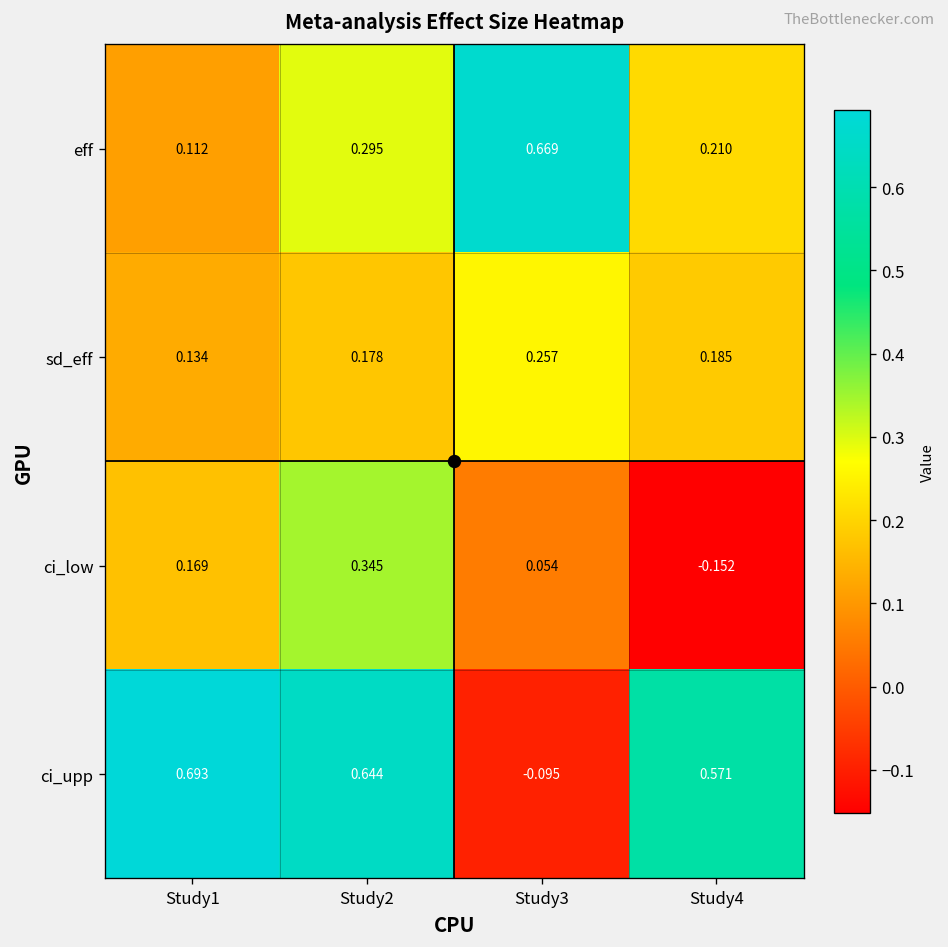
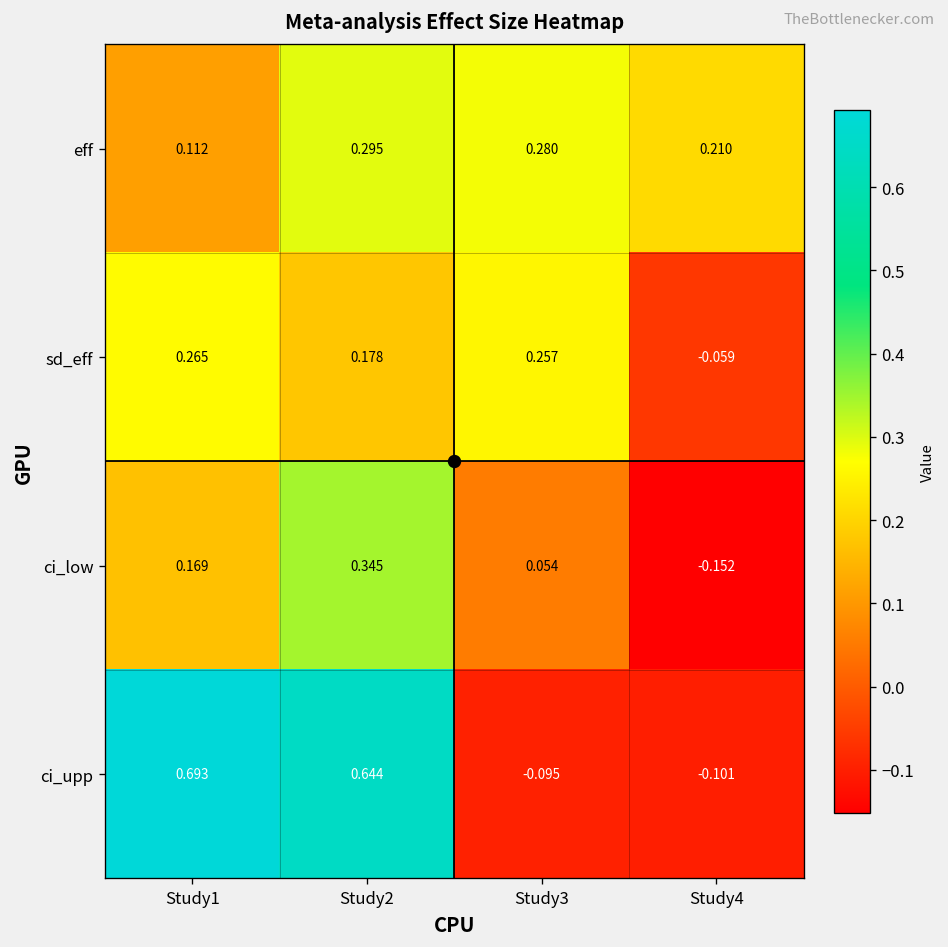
eff, Study3: 0.669 -> 0.280
sd_eff, Study1: 0.134 -> 0.265
sd_eff, Study4: 0.185 -> -0.059
ci_upp, Study4: 0.571 -> -0.101
